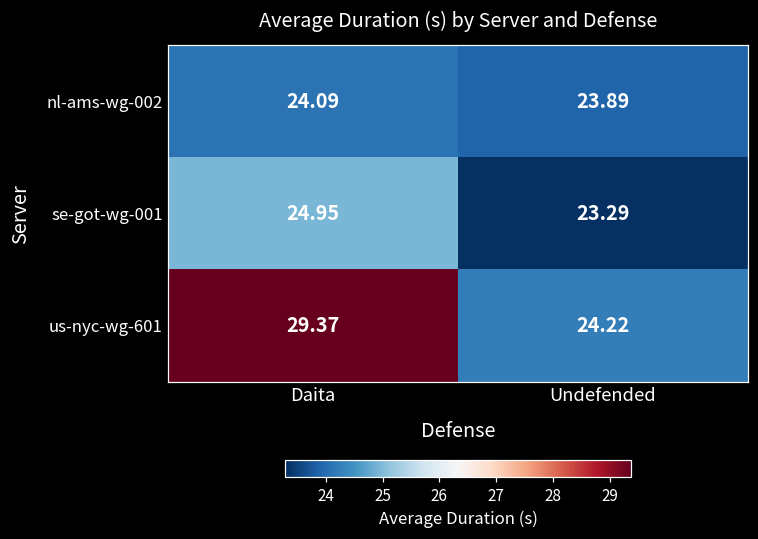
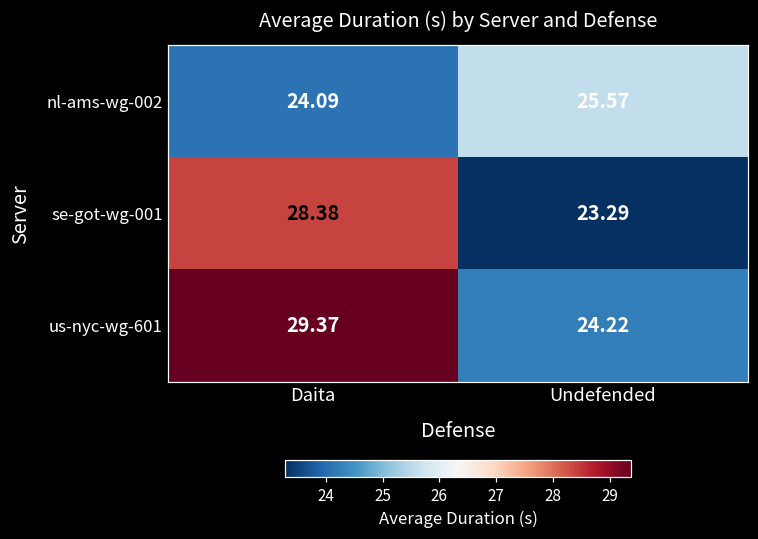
nl-ams-wg-002, Undefended: 23.89 -> 25.57
se-got-wg-001, Daita: 24.95 -> 28.38
